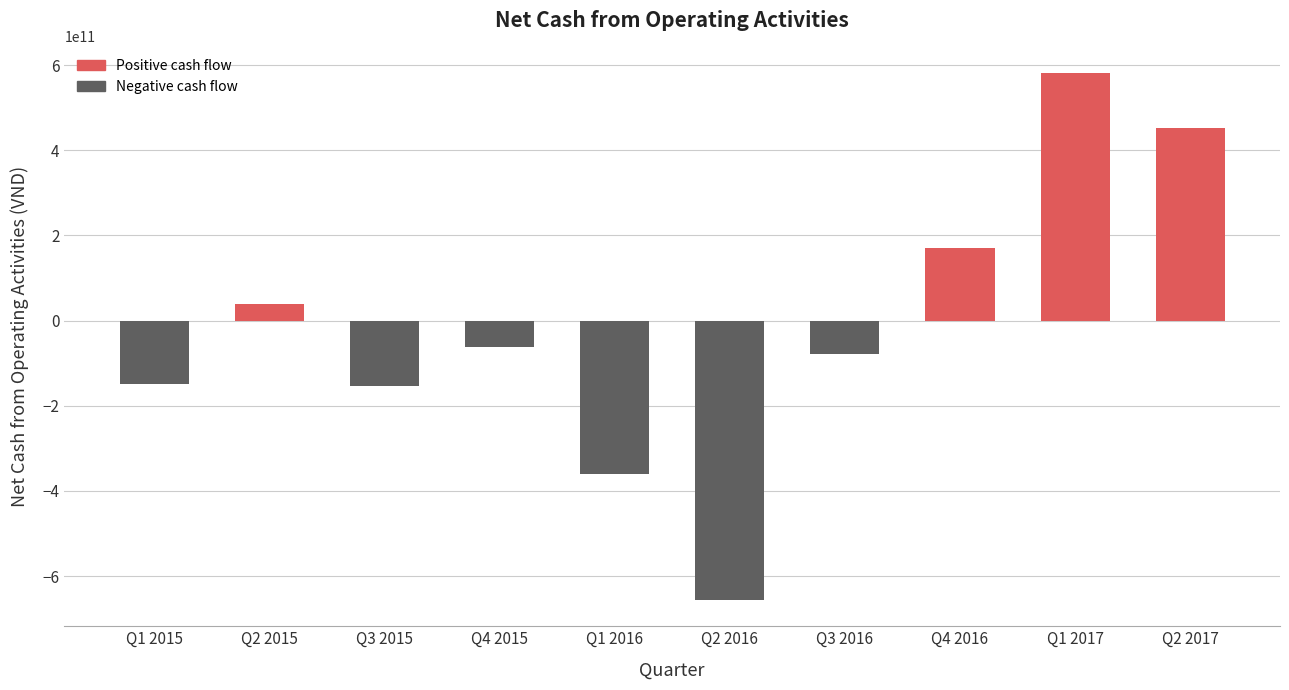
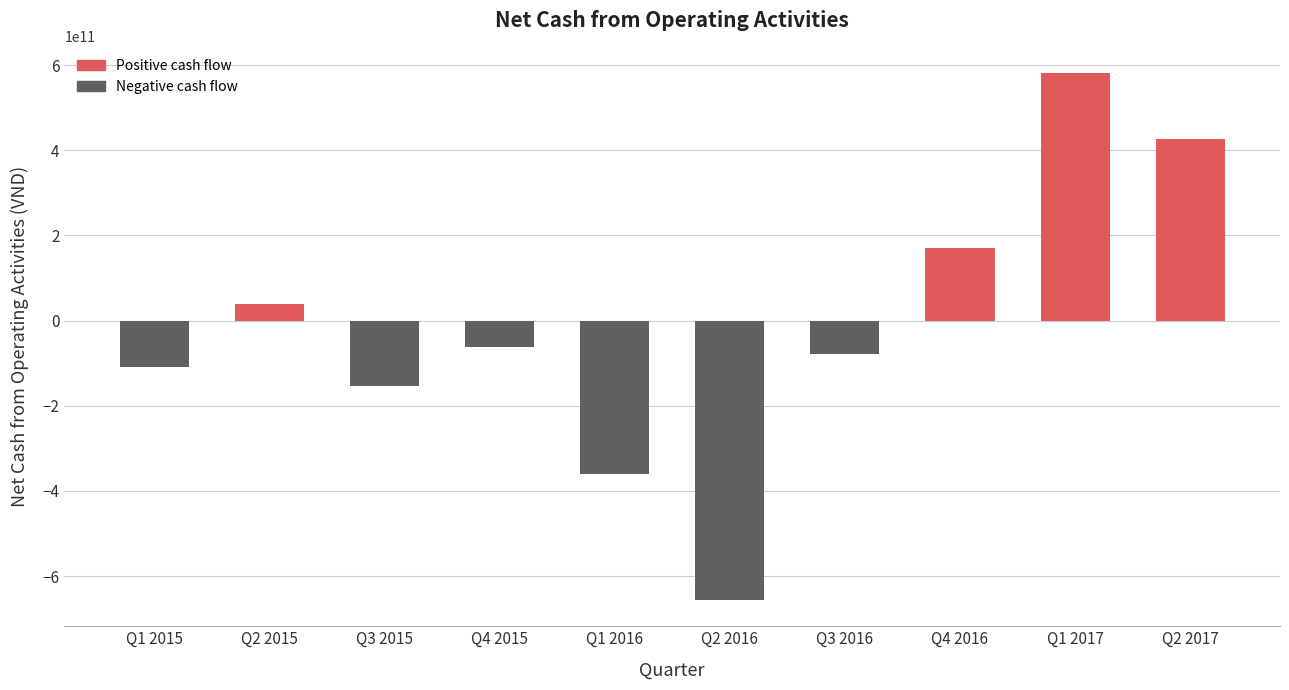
Q1 2015: -150000000000 -> -110000000000
Q2 2017: 450000000000 -> 430000000000
